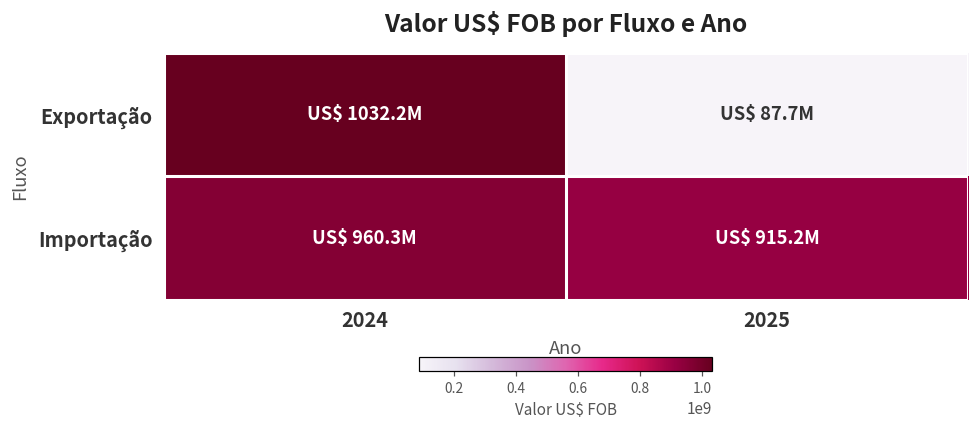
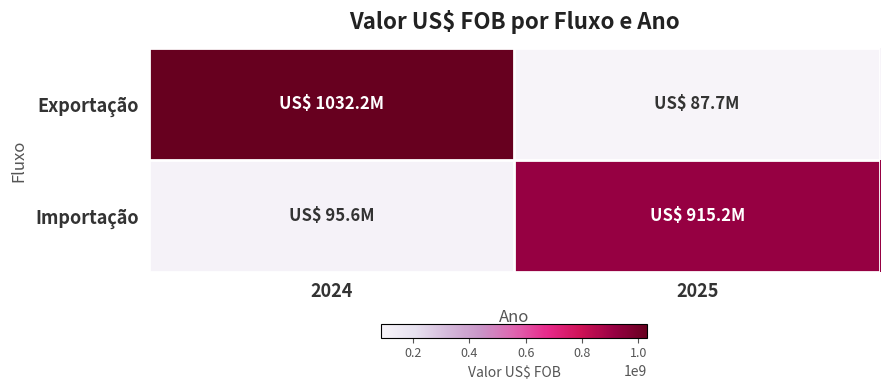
Importação, 2024: 960.3M -> 95.6M
